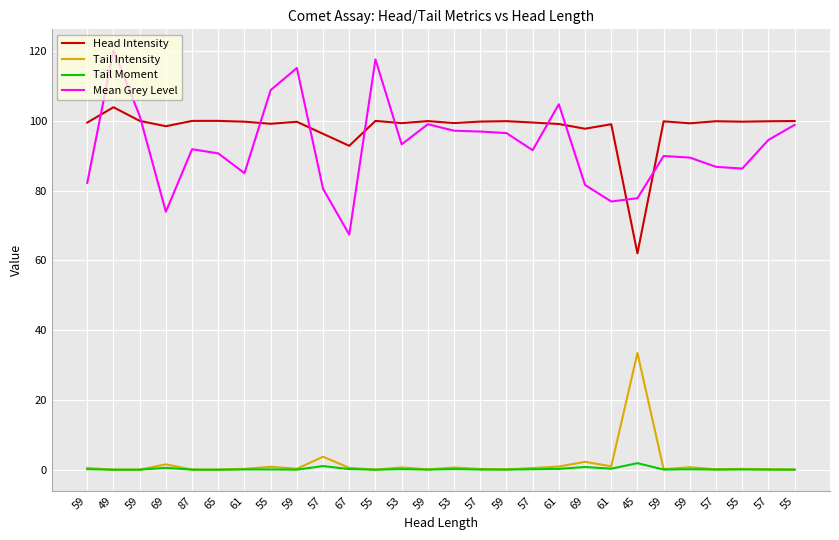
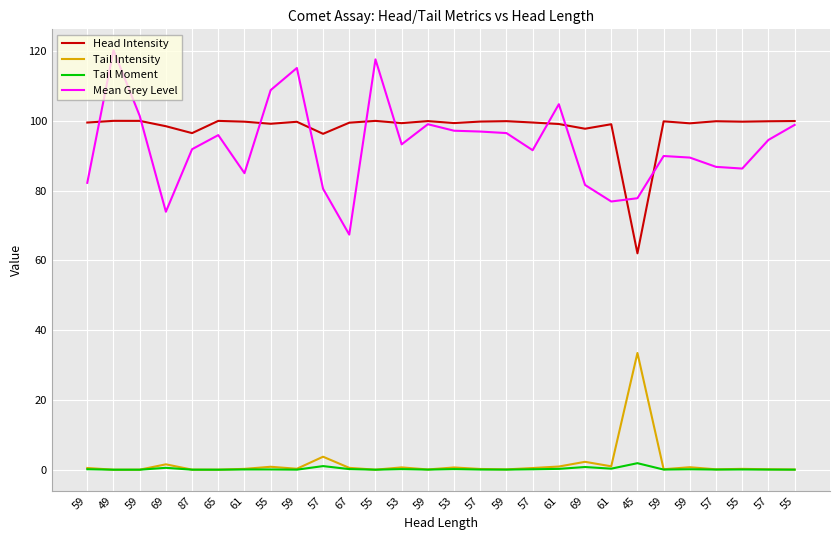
Head Intensity, 49: 104 -> 100
Head Intensity, 87: 100 -> 96
Mean Grey Level, 65: 91 -> 96
Head Intensity, 67: 93 -> 99
